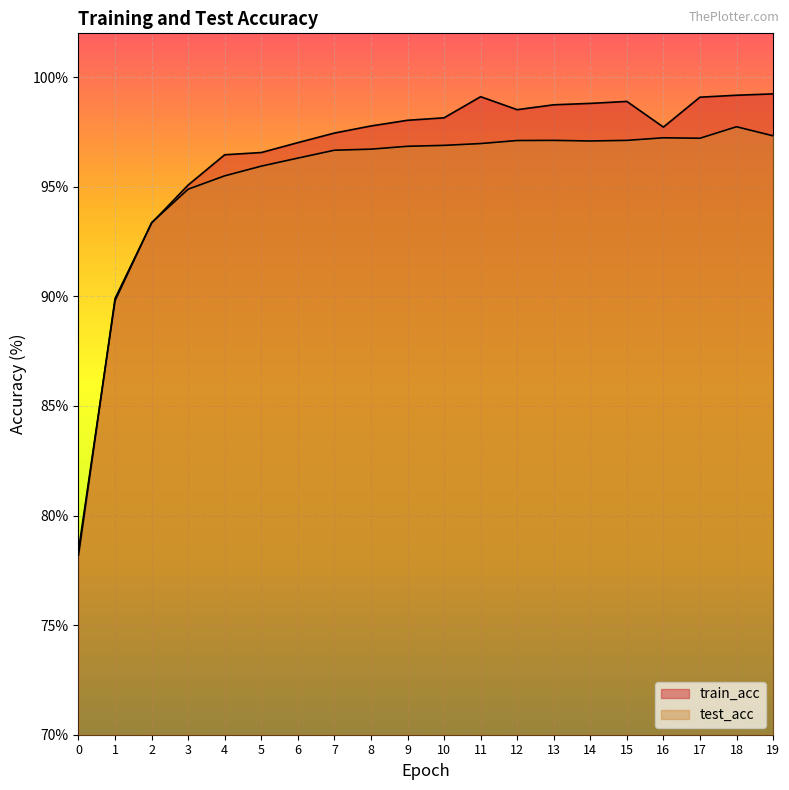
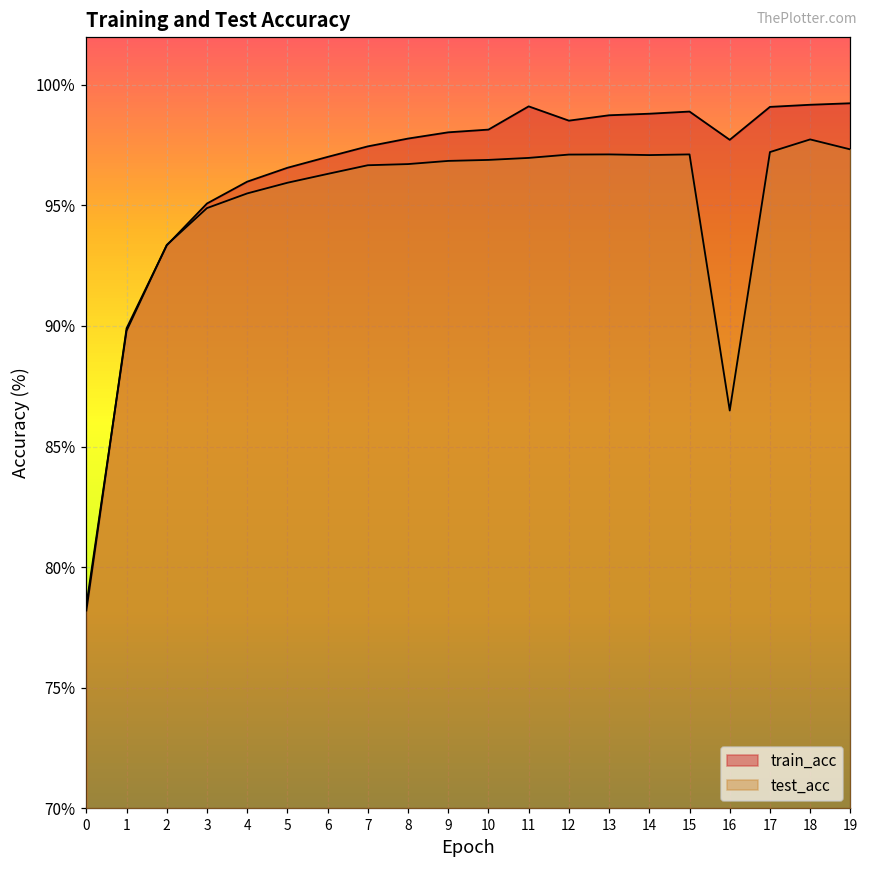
train_acc, 4: 96.5% -> 96.0%
test_acc, 16: 97.2% -> 86.5%
